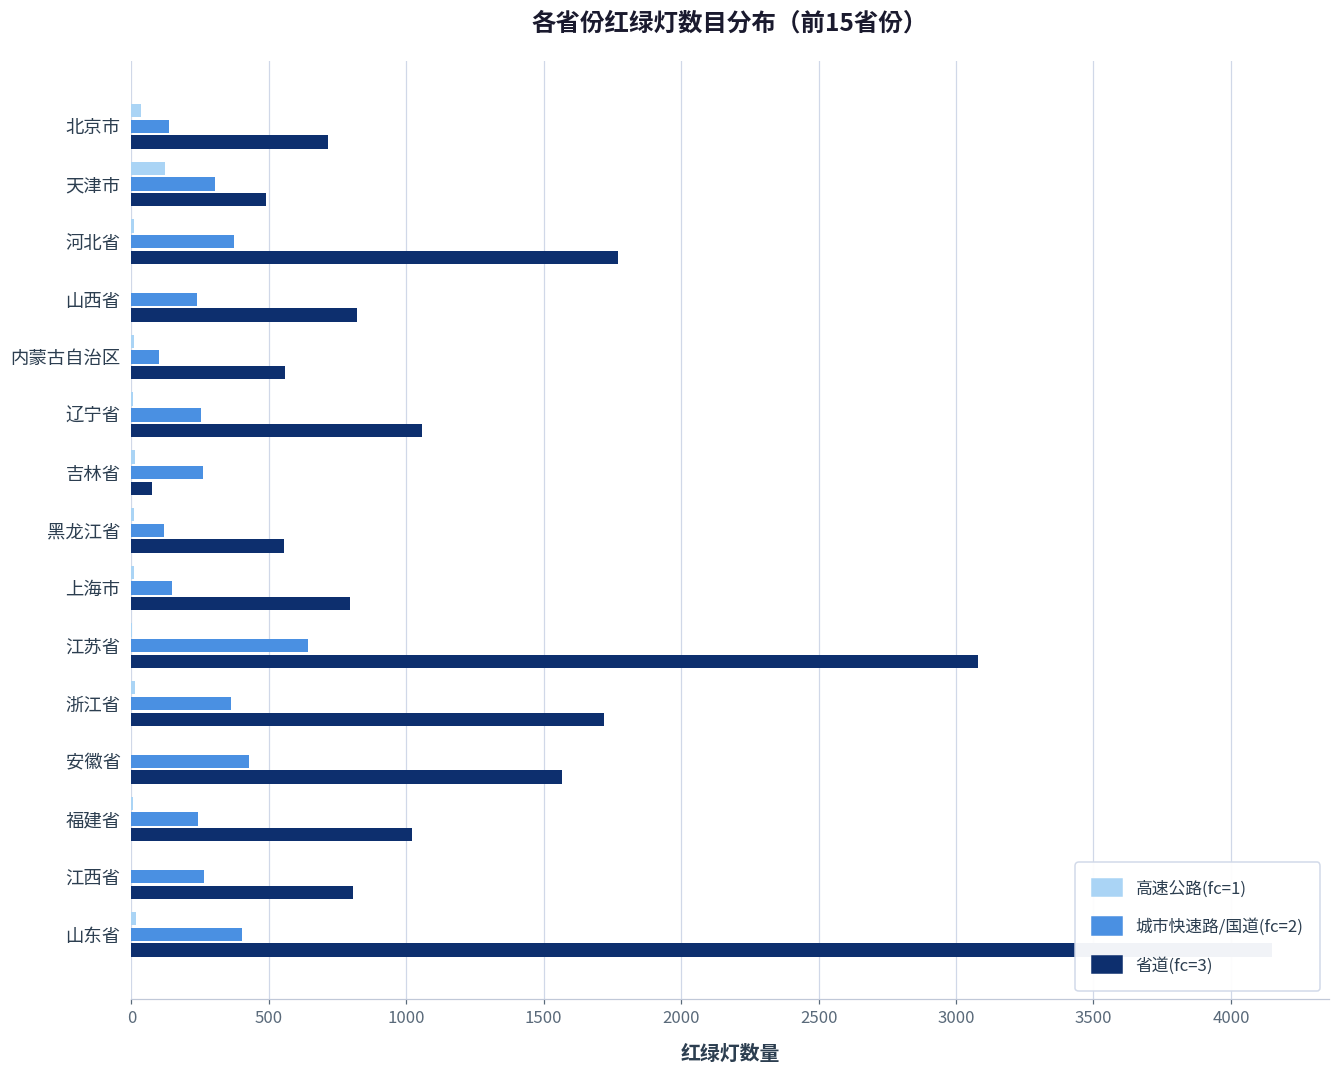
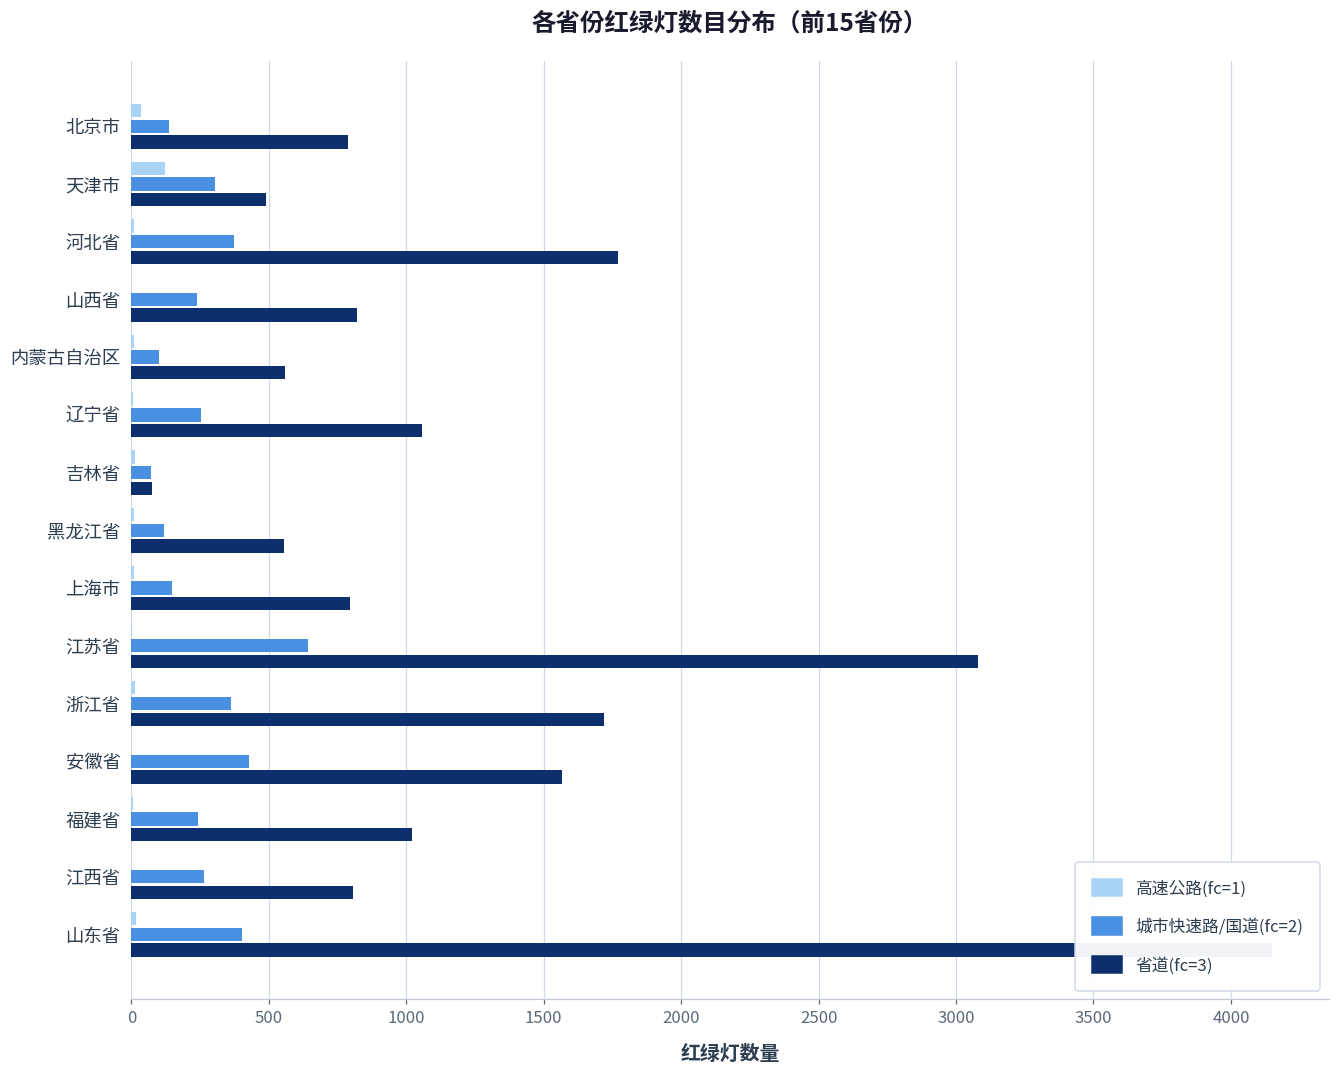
省道(fc=3), 北京市: 720 -> 790
城市快速路/国道(fc=2), 吉林省: 260 -> 70
